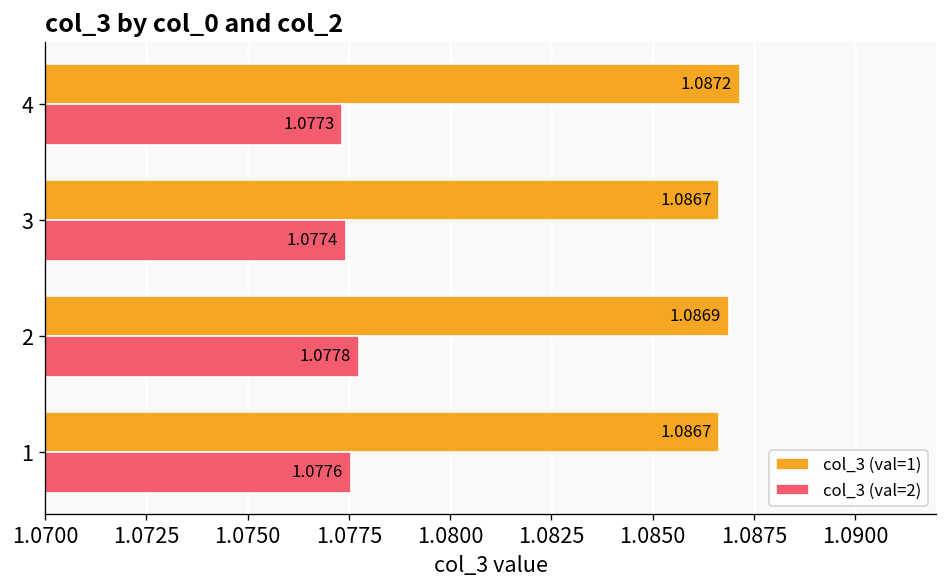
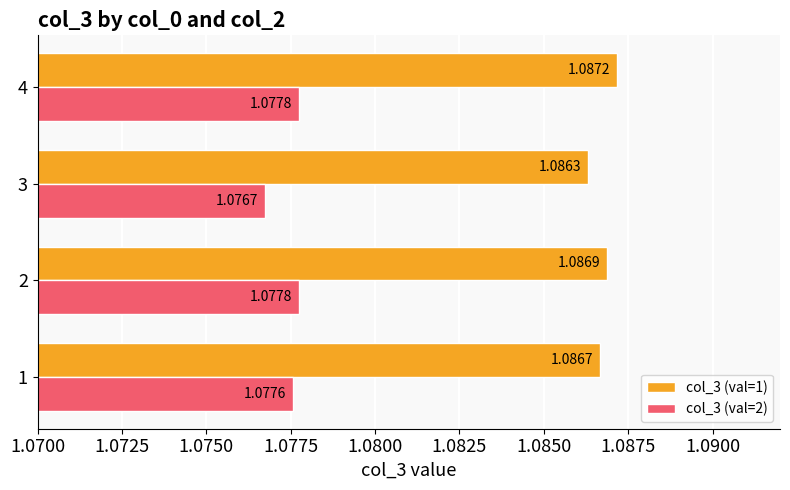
col_3 (val=2), 4: 1.0773 -> 1.0778
col_3 (val=1), 3: 1.0867 -> 1.0863
col_3 (val=2), 3: 1.0774 -> 1.0767
